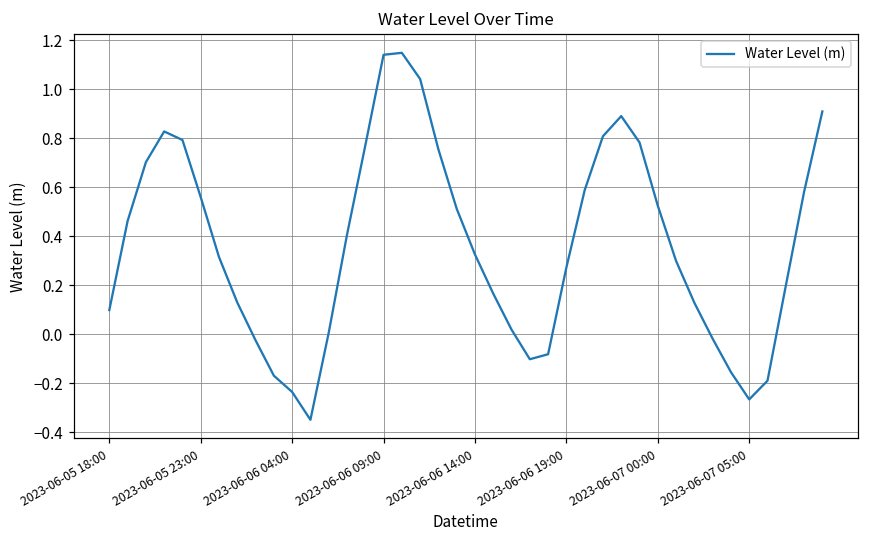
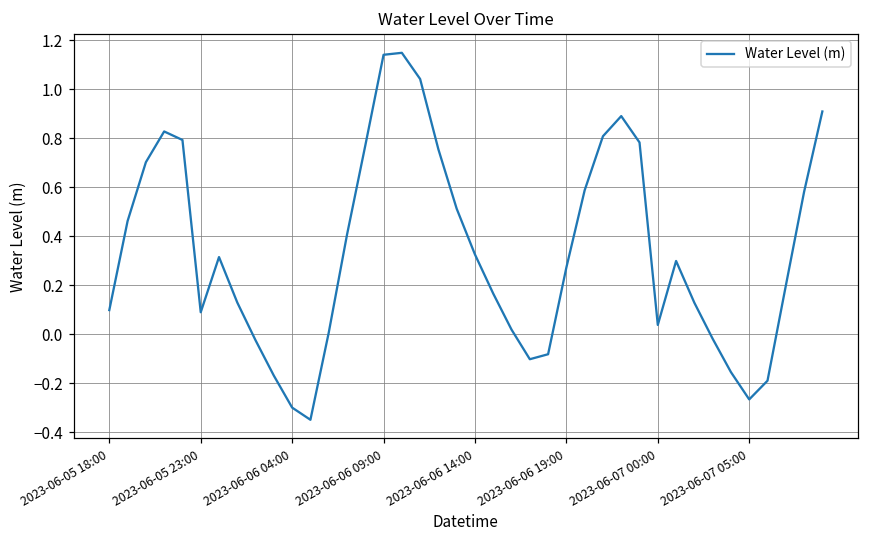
2023-06-05 23:00: 0.56 -> 0.09
2023-06-06 04:00: -0.24 -> -0.30
2023-06-07 00:00: 0.52 -> 0.04
